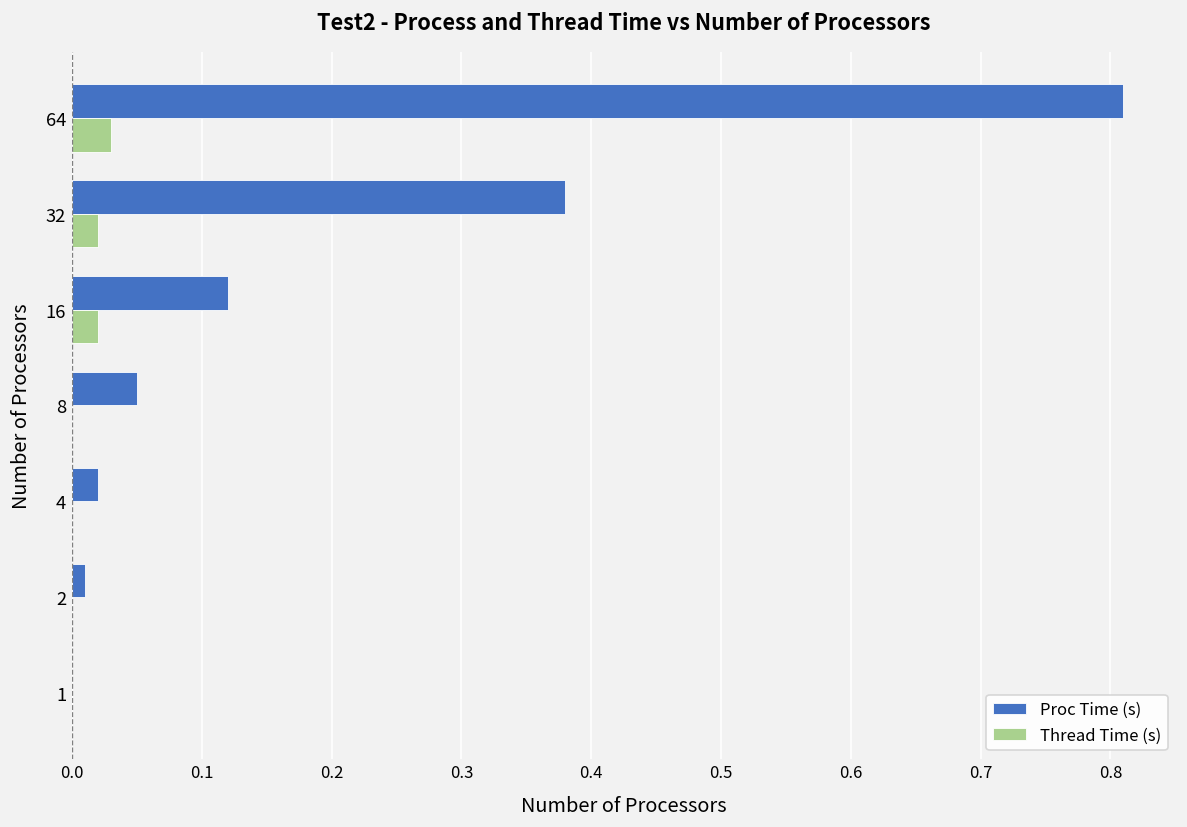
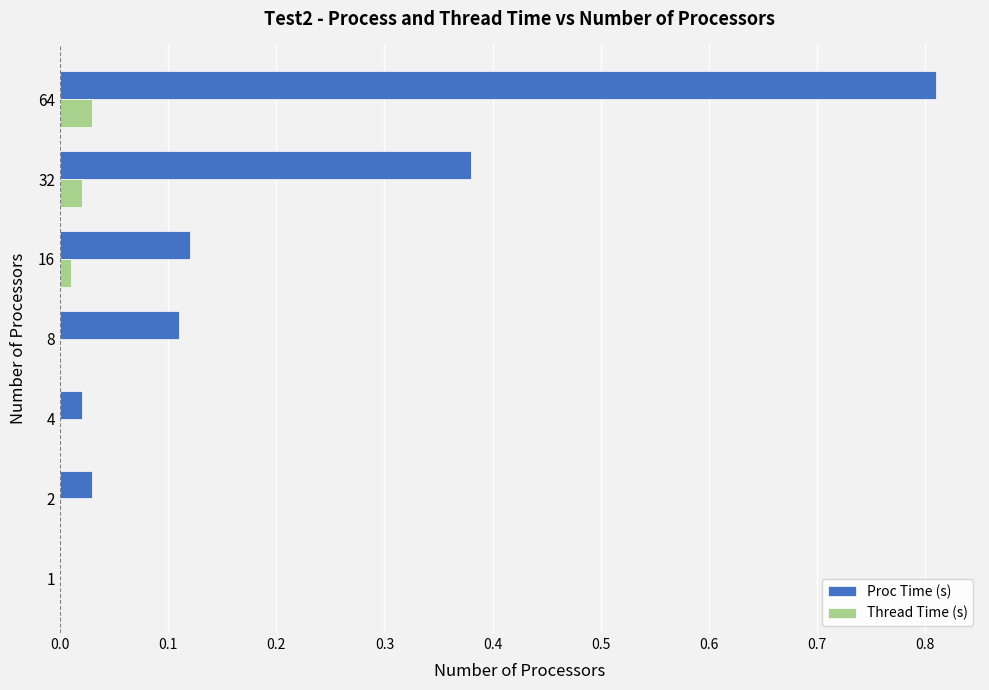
Thread Time (s), 16: 0.02 -> 0.01
Proc Time (s), 8: 0.05 -> 0.11
Proc Time (s), 2: 0.01 -> 0.03
